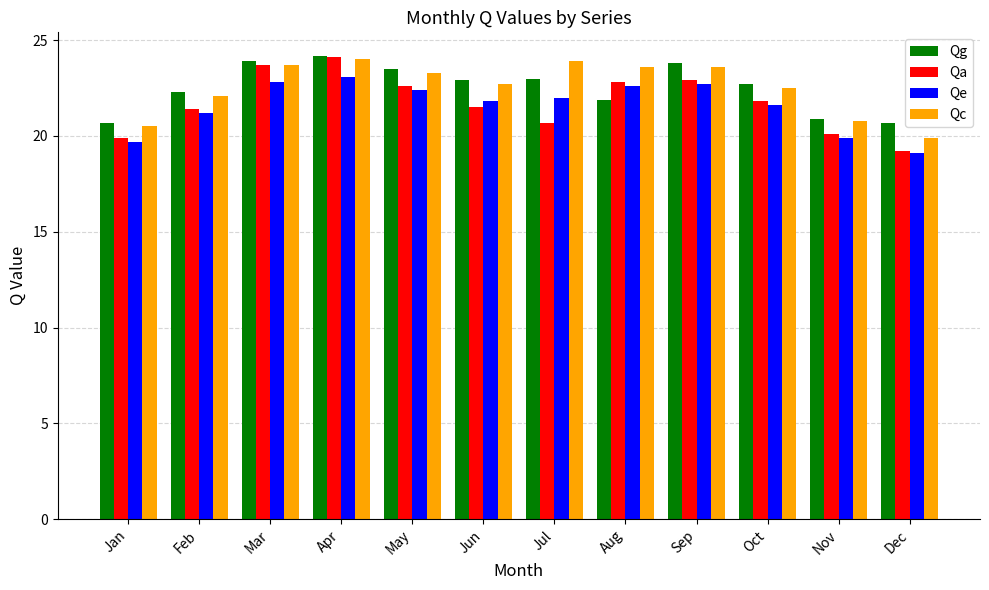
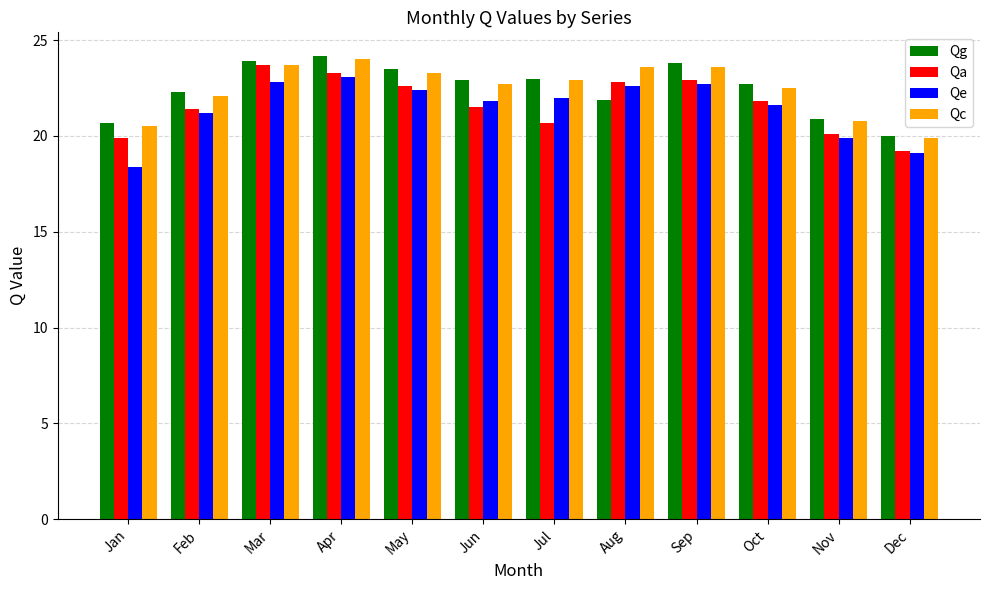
Qe, Jan: 19.7 -> 18.4
Qa, Apr: 24.1 -> 23.3
Qc, Jul: 23.9 -> 22.9
Qg, Dec: 20.7 -> 20.0
